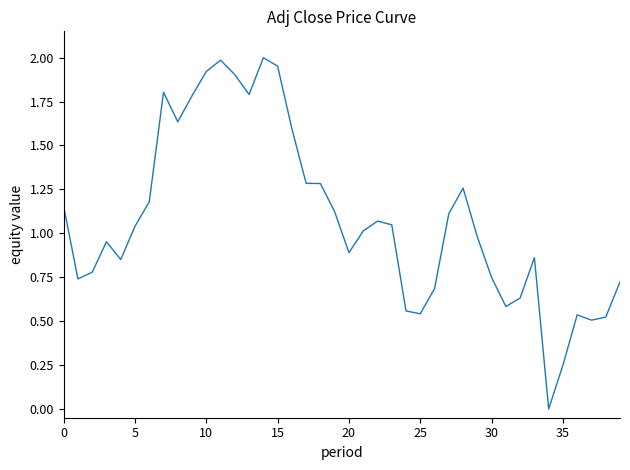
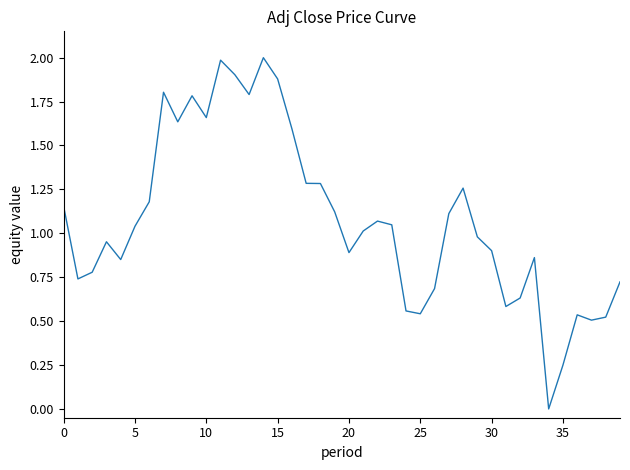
10: 1.92 -> 1.66
15: 1.95 -> 1.88
30: 0.75 -> 0.90
